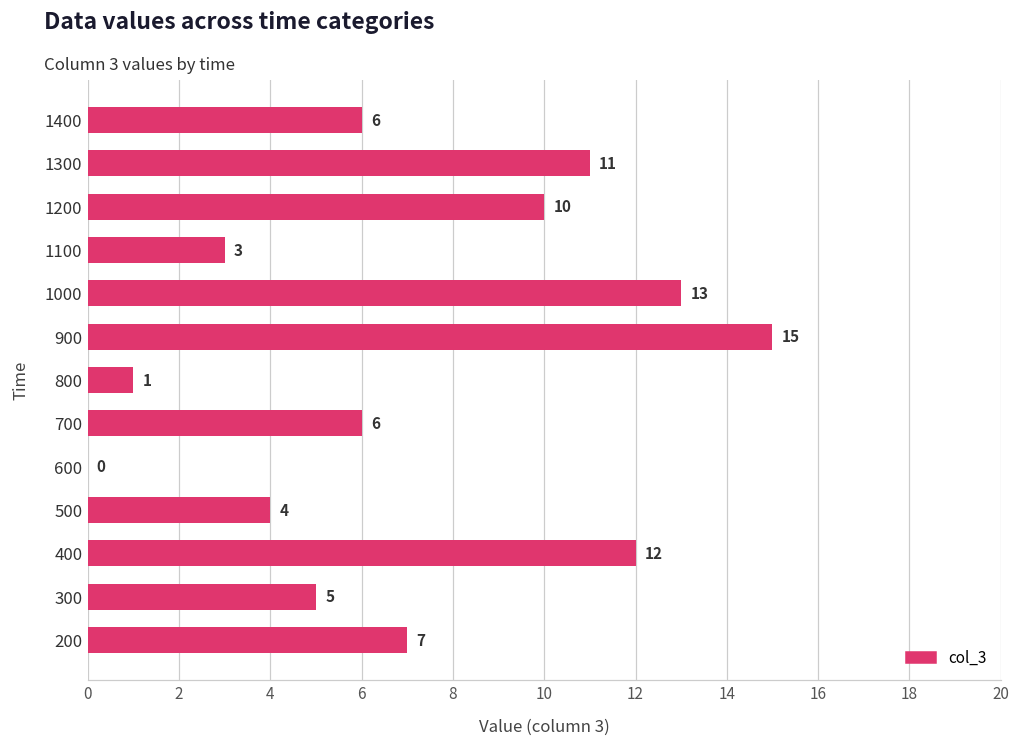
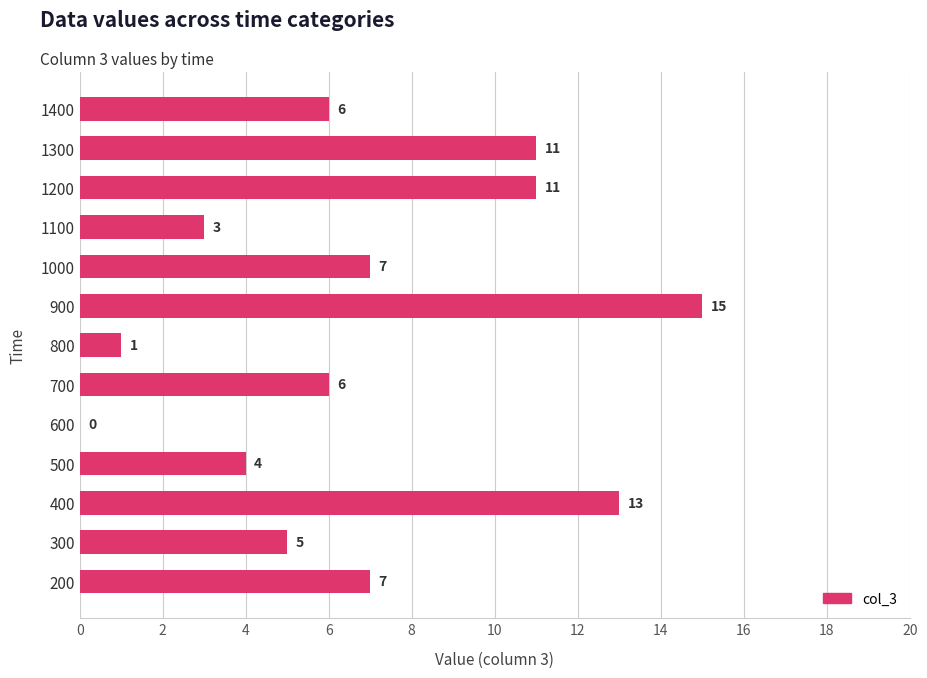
1200: 10 -> 11
1000: 13 -> 7
400: 12 -> 13
